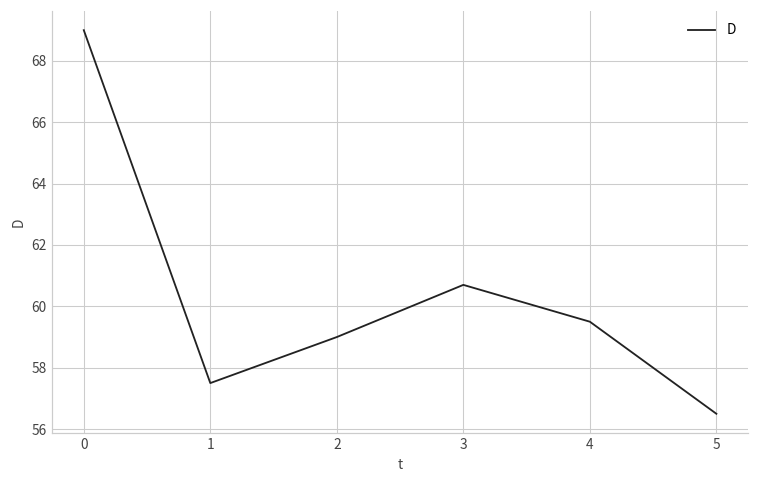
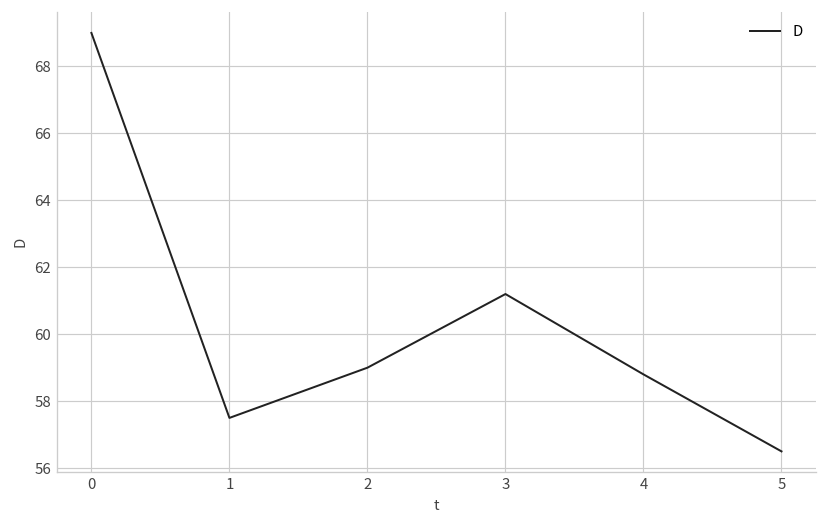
3: 60.7 -> 61.2
4: 59.5 -> 58.8
